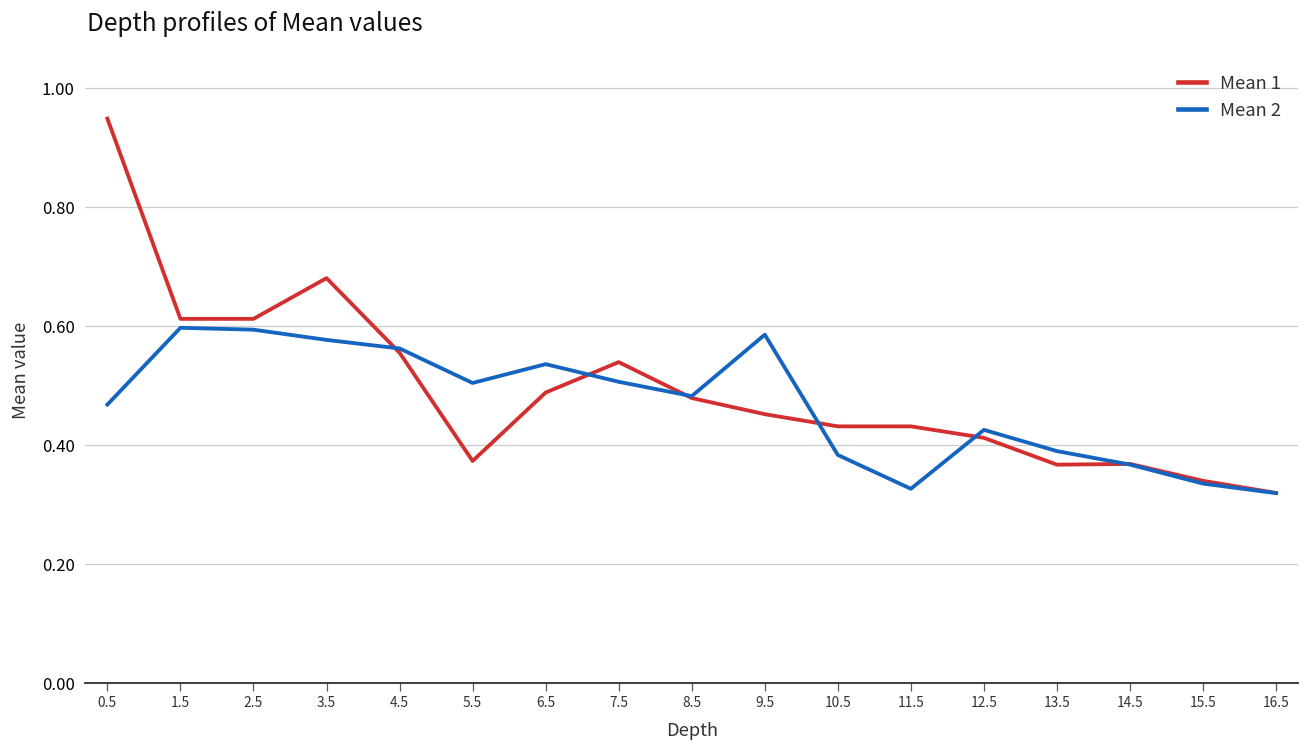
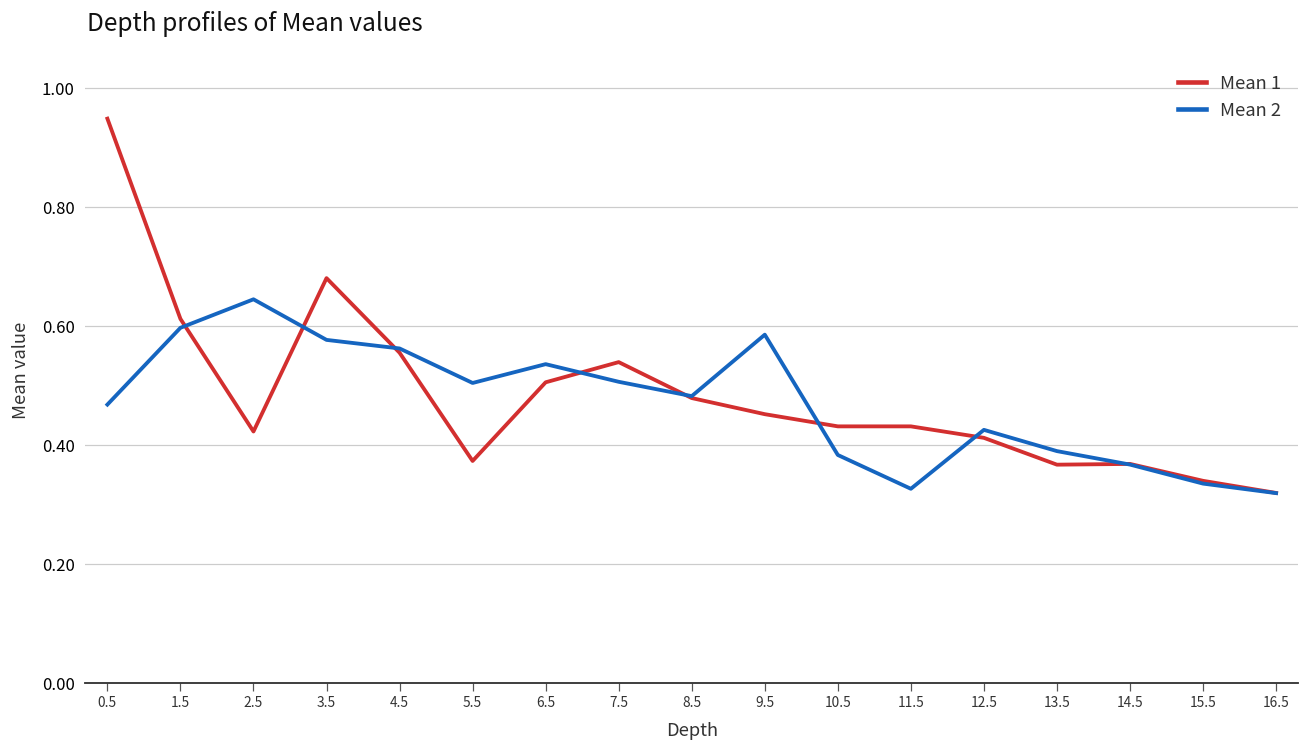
Mean 1, 2.5: 0.61 -> 0.42
Mean 2, 2.5: 0.59 -> 0.64
Mean 1, 6.5: 0.49 -> 0.50
